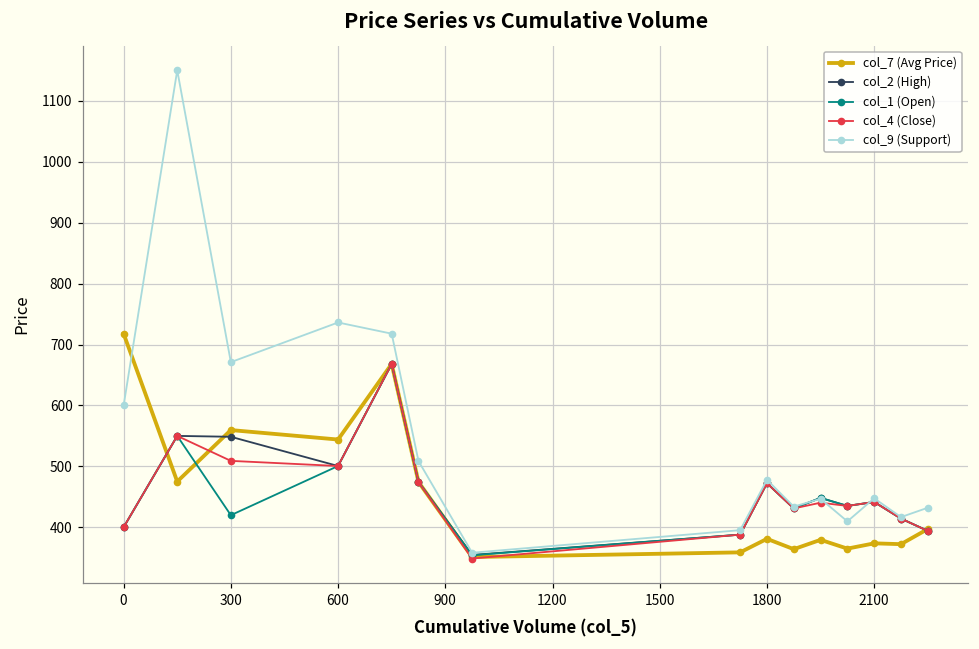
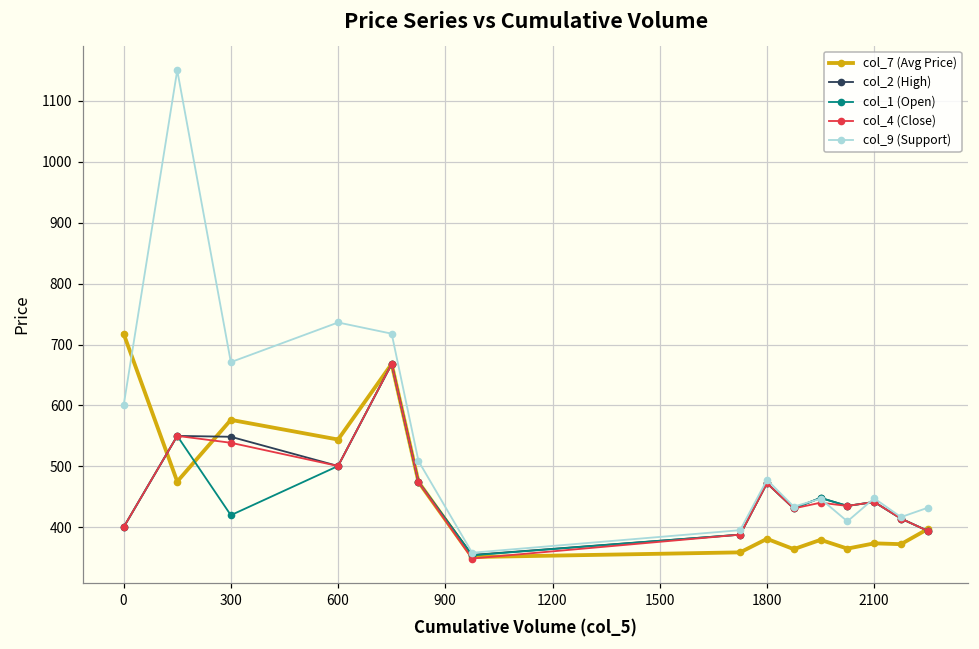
col_7 (Avg Price), 300: 560 -> 580
col_4 (Close), 300: 510 -> 540
